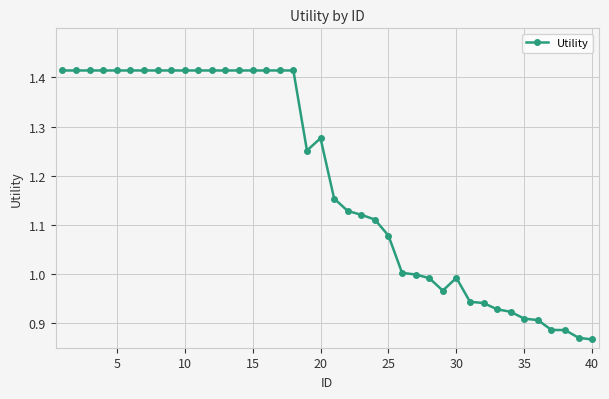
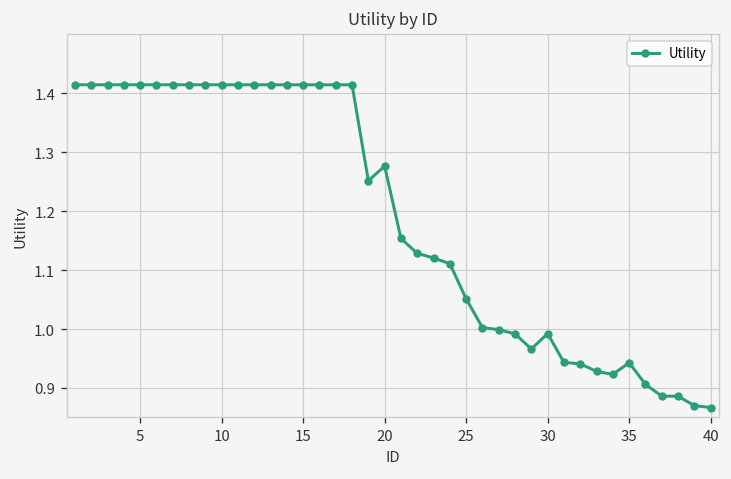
25: 1.08 -> 1.05
35: 0.91 -> 0.94
